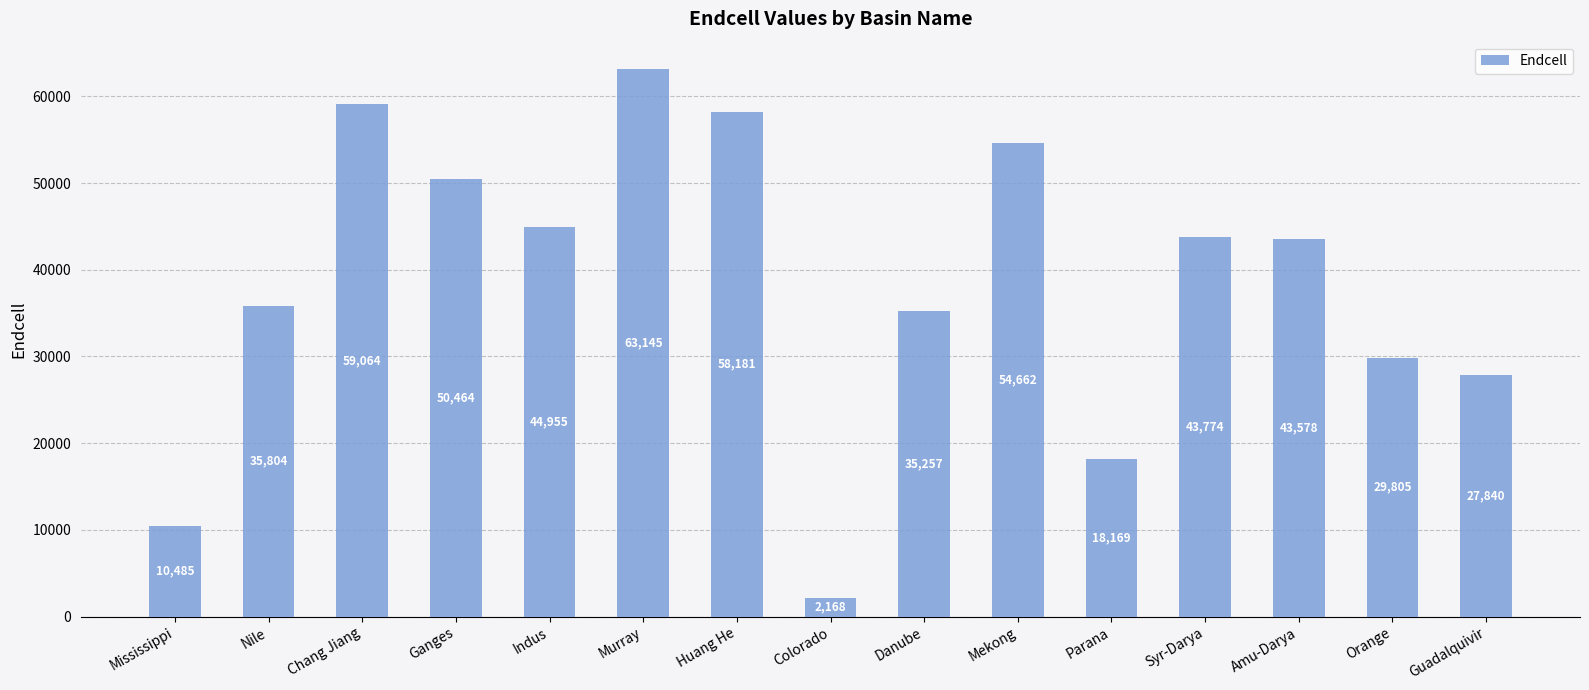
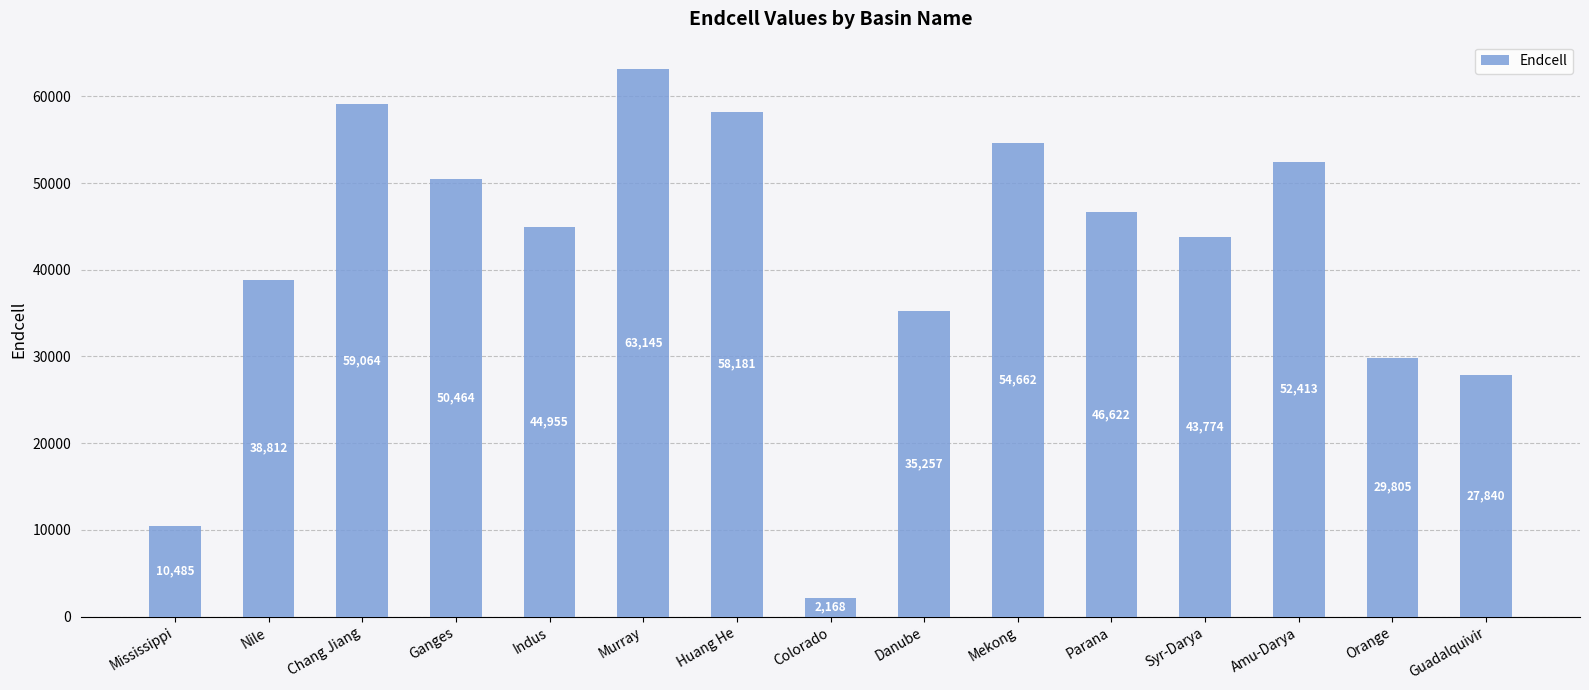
Nile: 35,804 -> 38,812
Parana: 18,169 -> 46,622
Amu-Darya: 43,578 -> 52,413
